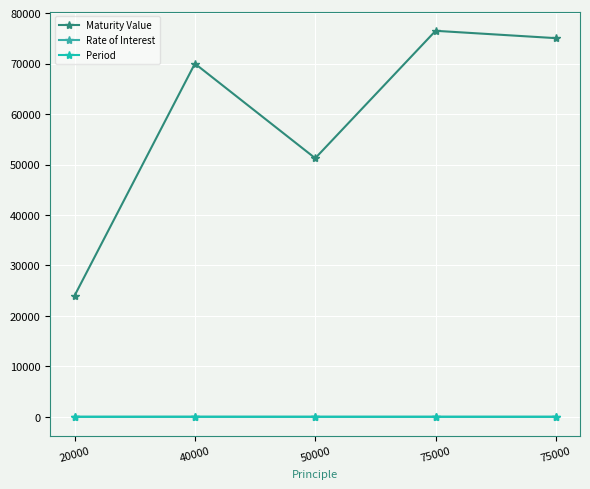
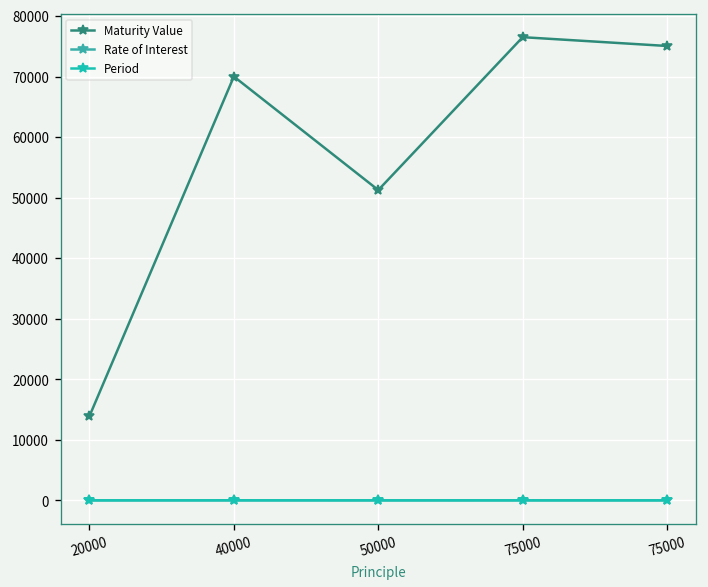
Maturity Value, 20000: 24000 -> 14000
